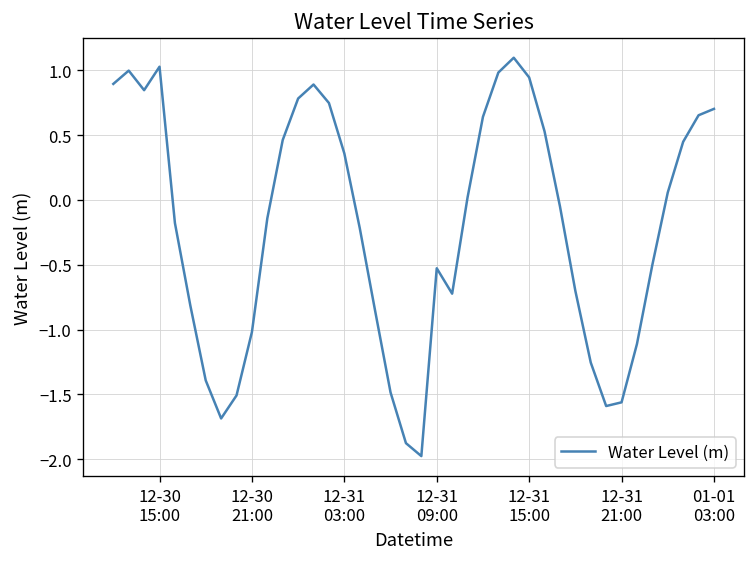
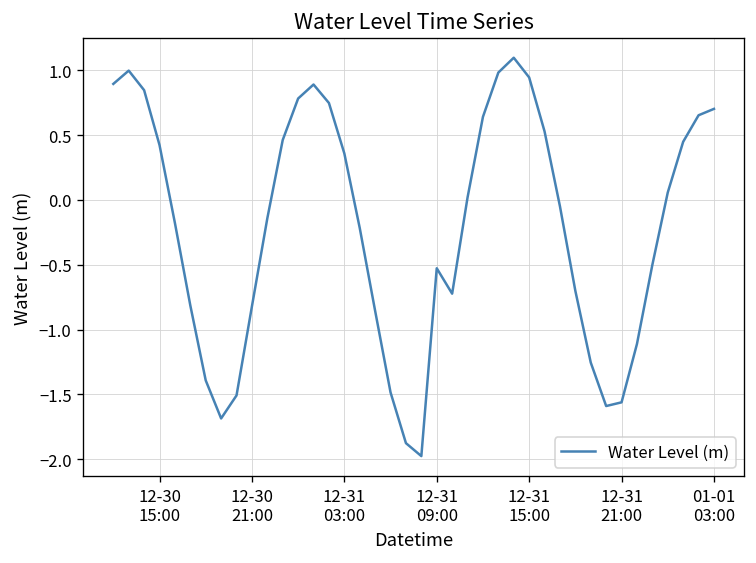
12-30 15:00: 1.03 -> 0.42
12-30 21:00: -1.02 -> -0.82
